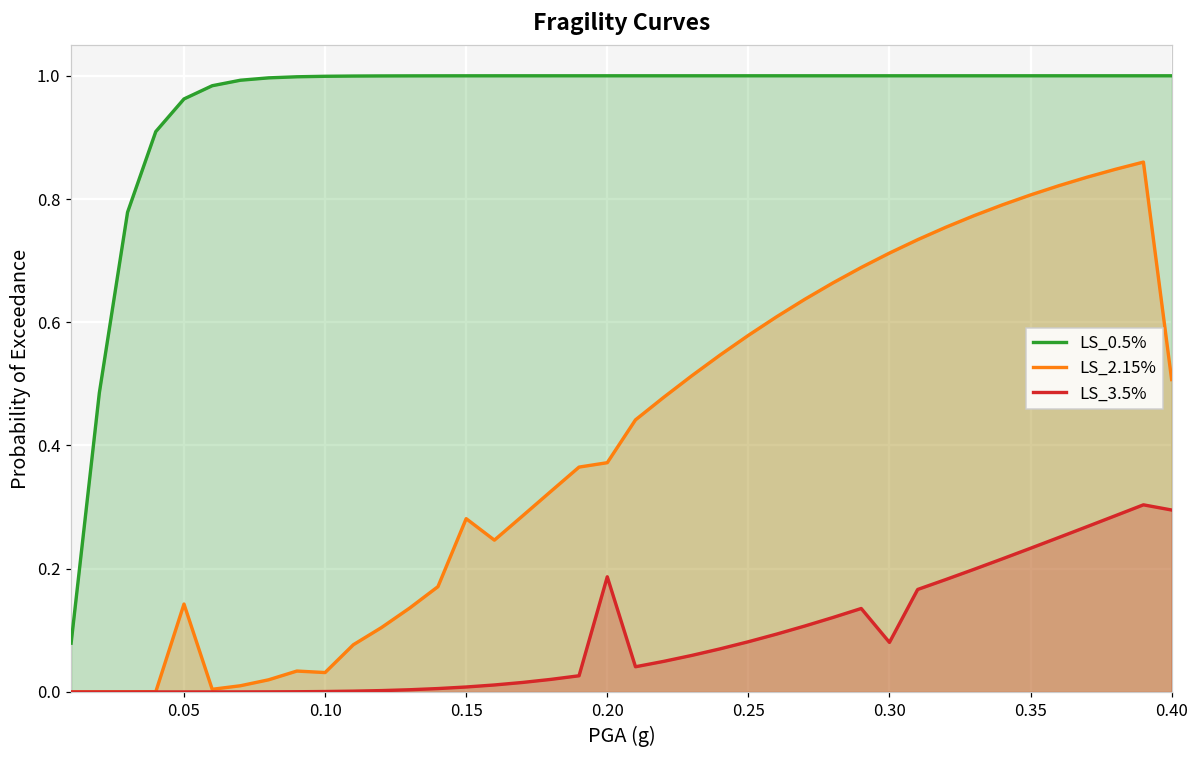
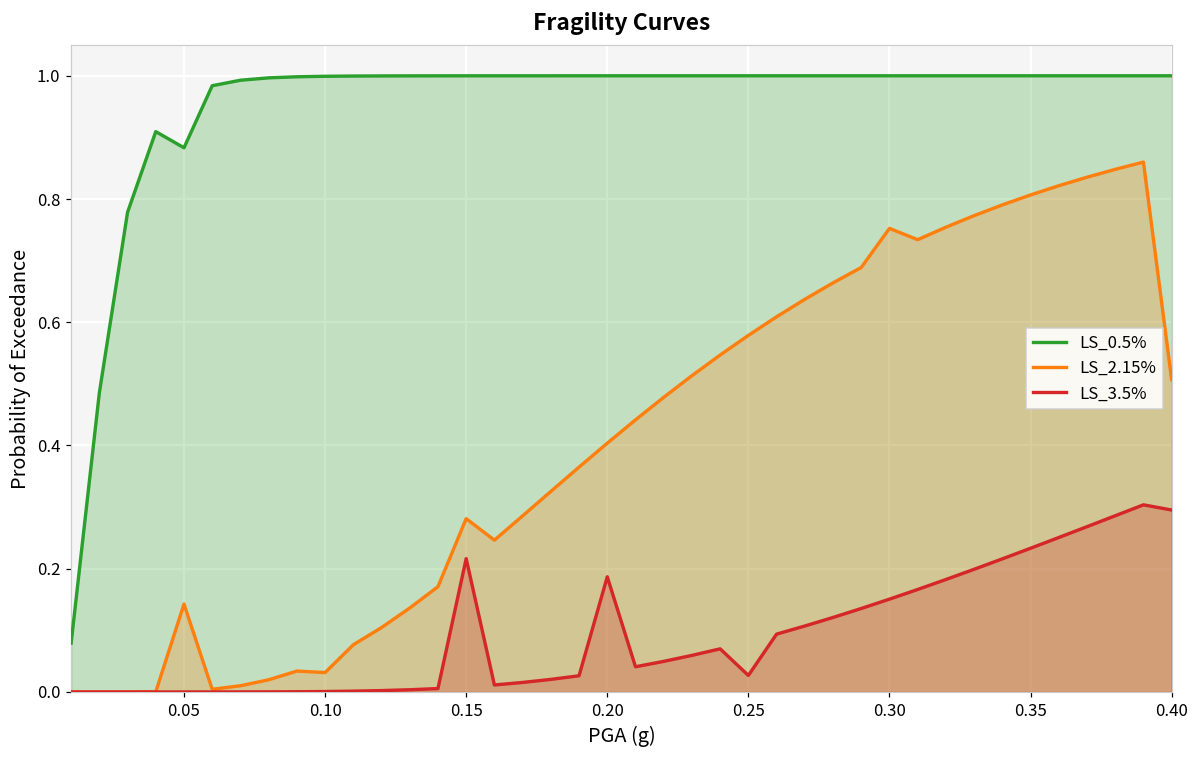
LS_0.5%, 0.05: 0.96 -> 0.88
LS_3.5%, 0.15: 0.01 -> 0.22
LS_2.15%, 0.20: 0.37 -> 0.40
LS_3.5%, 0.25: 0.08 -> 0.03
LS_2.15%, 0.30: 0.71 -> 0.75
LS_3.5%, 0.30: 0.08 -> 0.15
